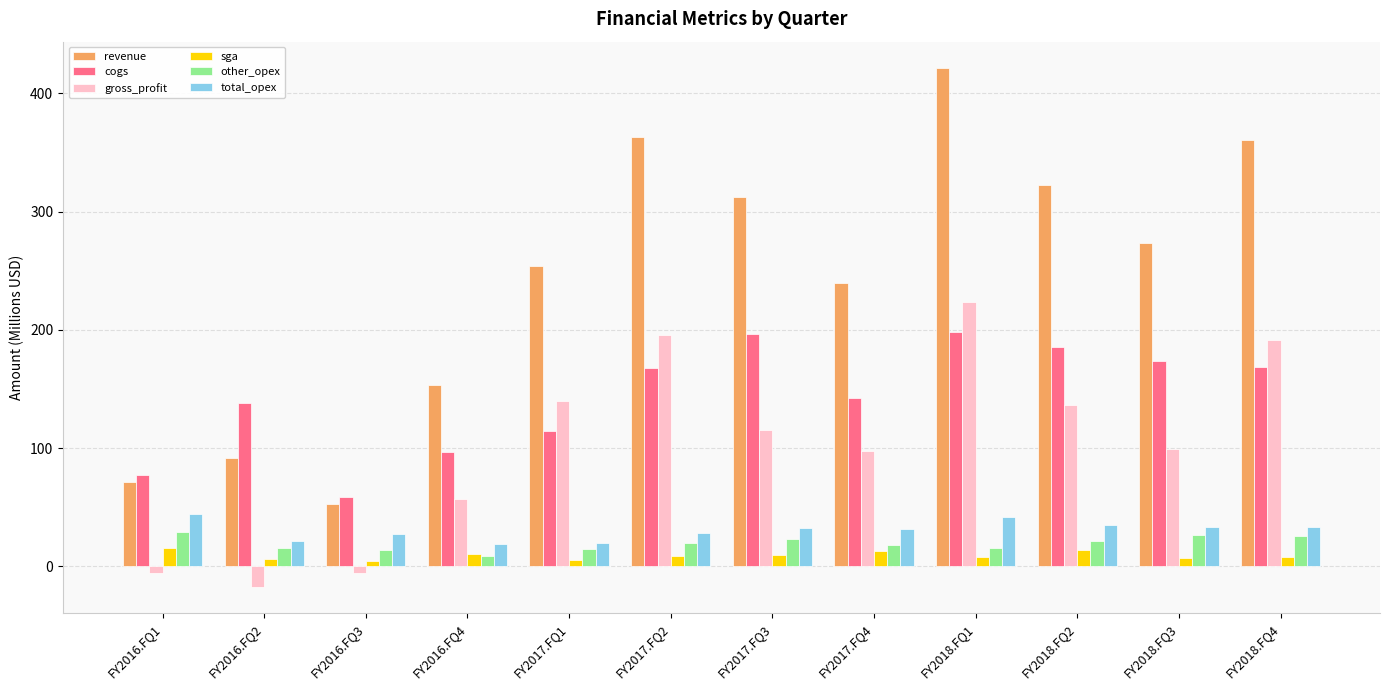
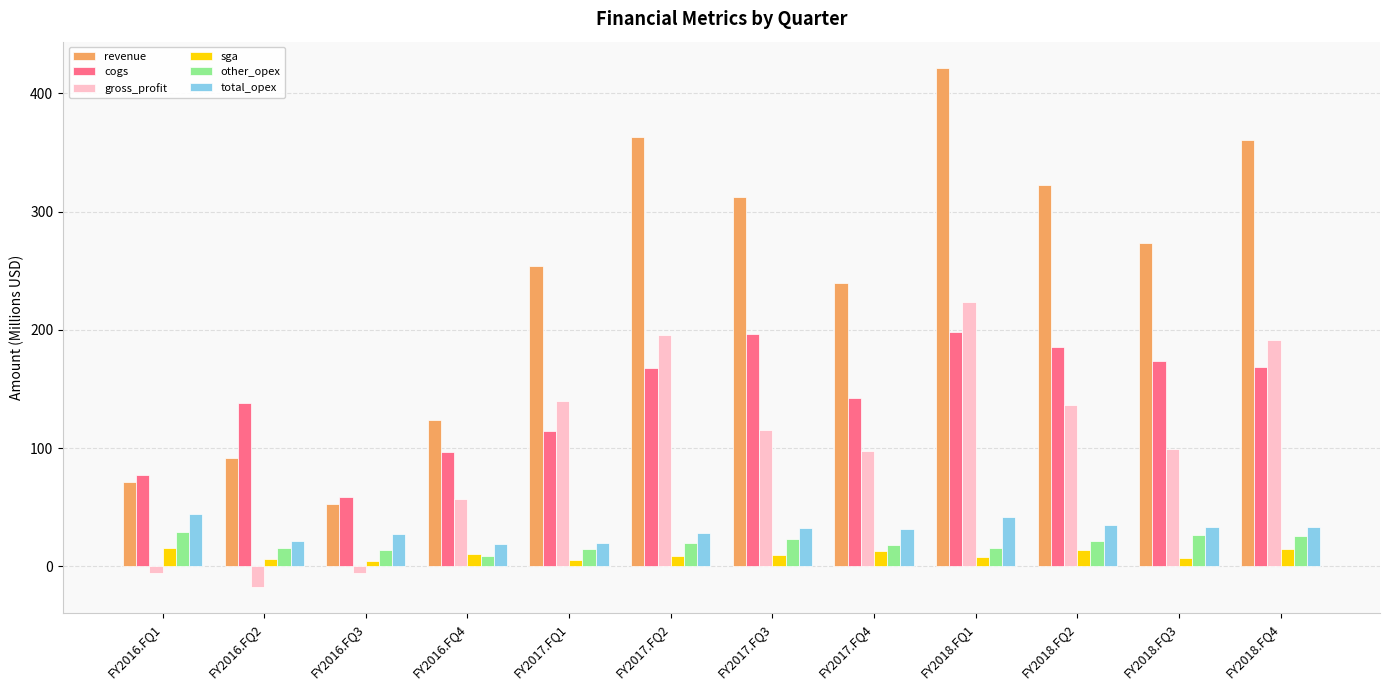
revenue, FY2016.FQ4: 153 -> 124
sga, FY2018.FQ4: 8 -> 14
